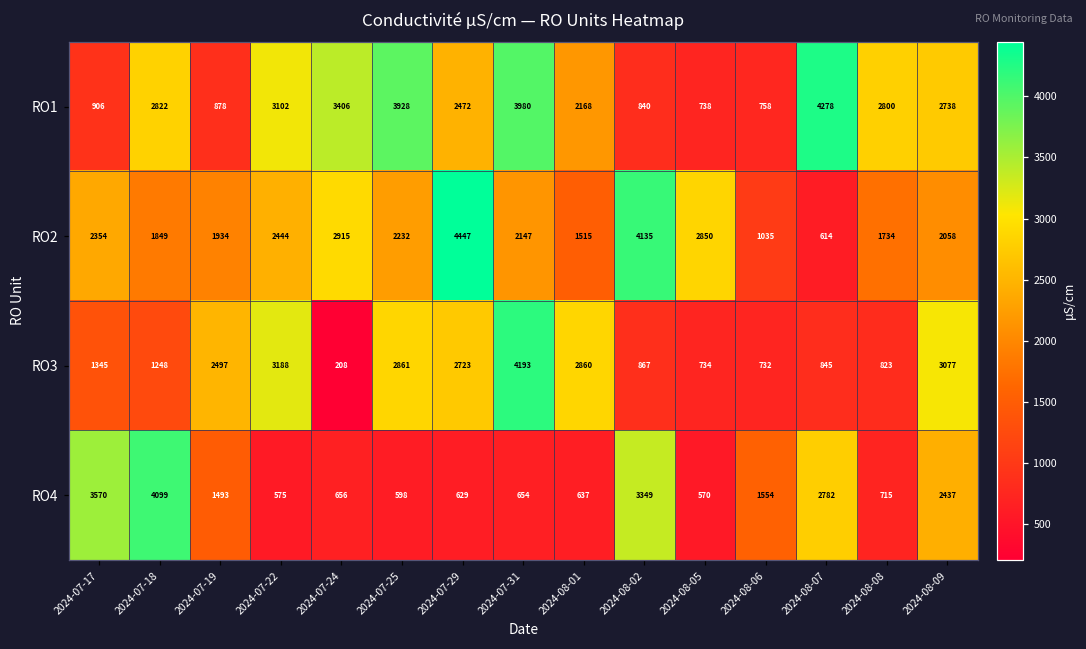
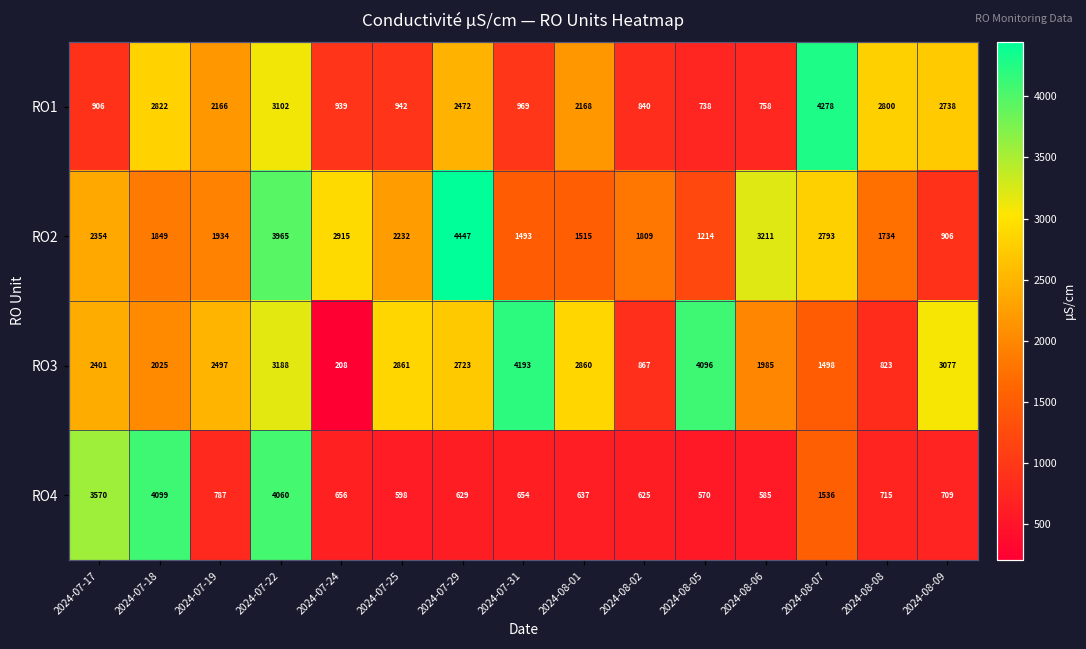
RO1, 2024-07-19: 878 -> 2166
RO1, 2024-07-24: 3406 -> 939
RO1, 2024-07-25: 3928 -> 942
RO1, 2024-07-31: 3980 -> 969
RO2, 2024-07-22: 2444 -> 3965
RO2, 2024-07-31: 2147 -> 1493
RO2, 2024-08-02: 4135 -> 1809
RO2, 2024-08-05: 2850 -> 1214
RO2, 2024-08-06: 1035 -> 3211
RO2, 2024-08-07: 614 -> 2793
RO2, 2024-08-09: 2058 -> 906
RO3, 2024-07-17: 1345 -> 2401
RO3, 2024-07-18: 1248 -> 2025
RO3, 2024-08-05: 734 -> 4096
RO3, 2024-08-06: 732 -> 1985
RO3, 2024-08-07: 845 -> 1498
RO4, 2024-07-19: 1493 -> 787
RO4, 2024-07-22: 575 -> 4060
RO4, 2024-08-02: 3349 -> 625
RO4, 2024-08-06: 1554 -> 585
RO4, 2024-08-07: 2782 -> 1536
RO4, 2024-08-09: 2437 -> 709
